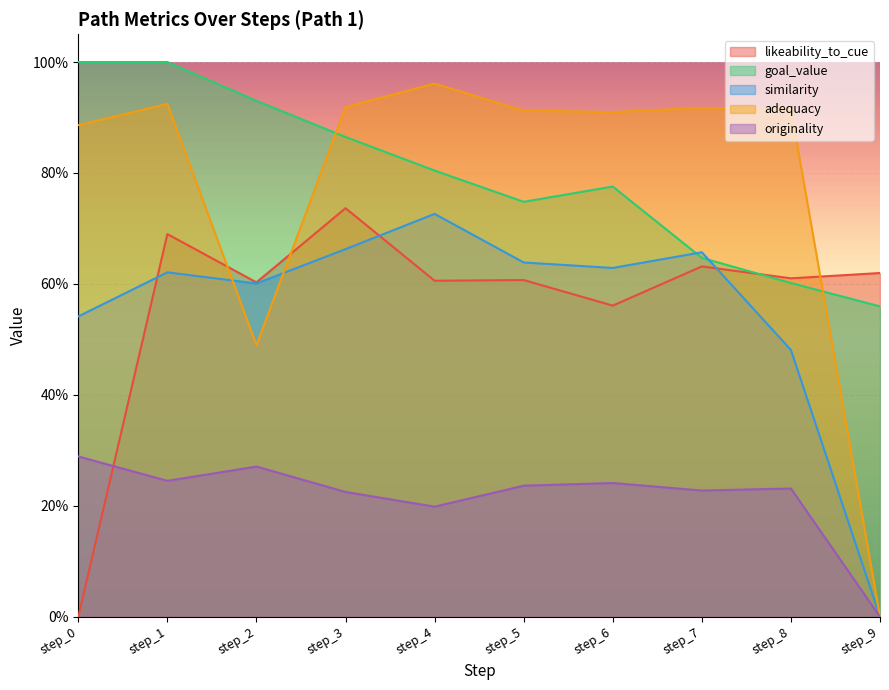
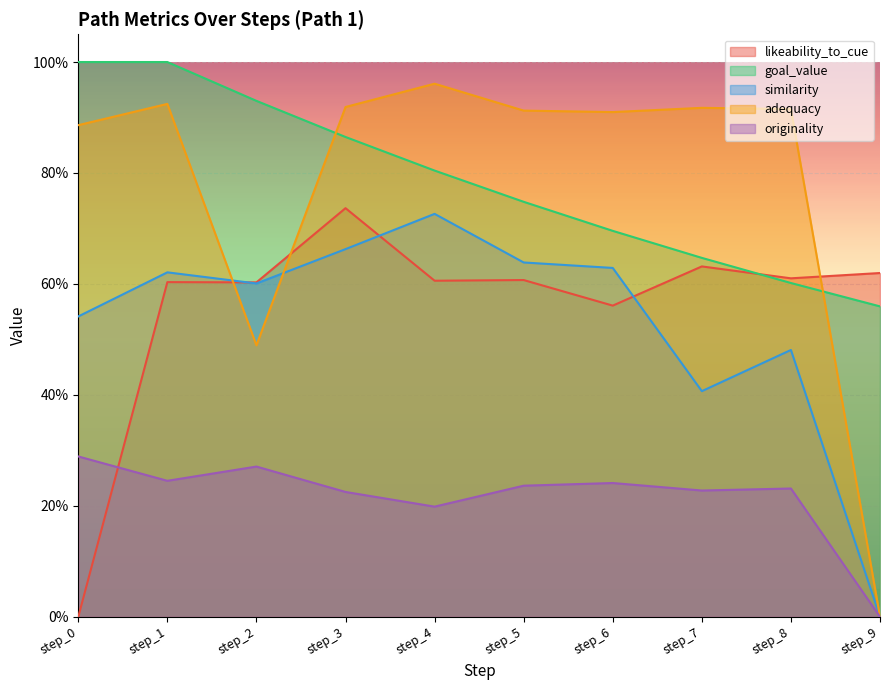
likeability_to_cue, step_1: 69% -> 60%
goal_value, step_6: 78% -> 70%
similarity, step_7: 66% -> 41%
